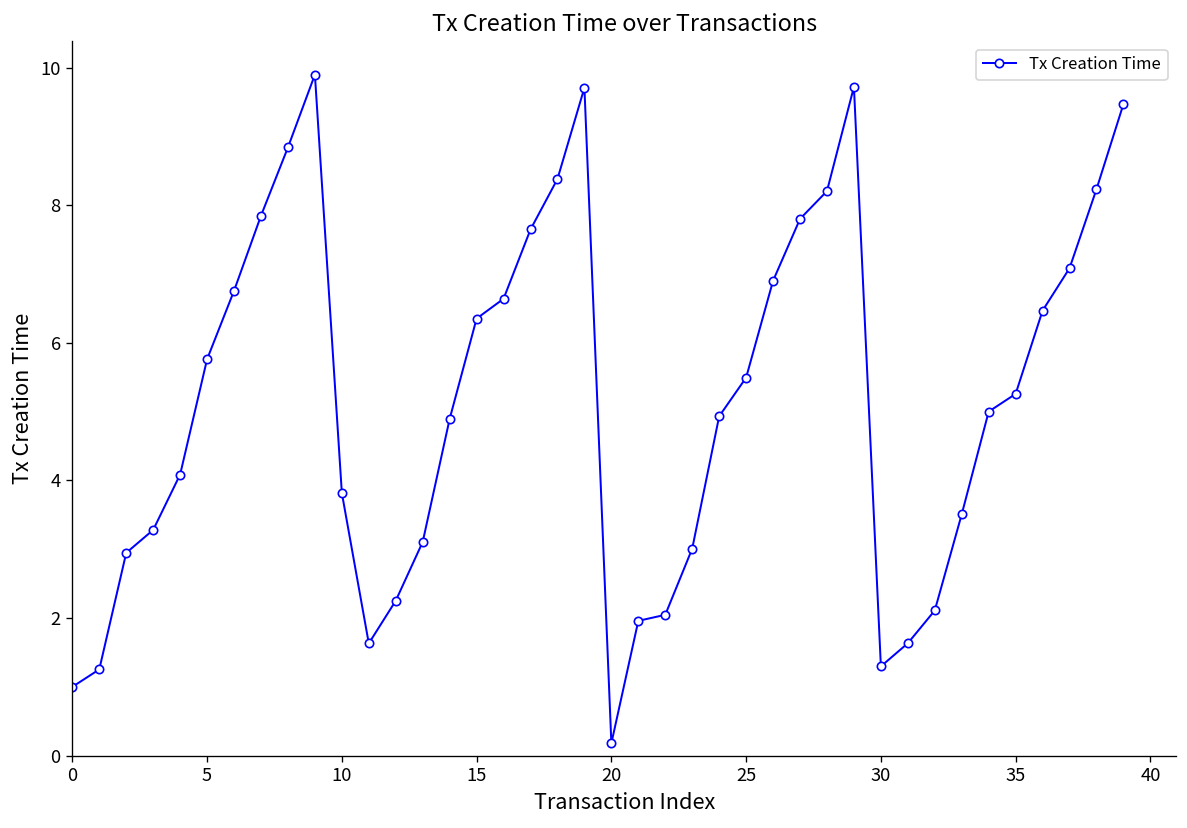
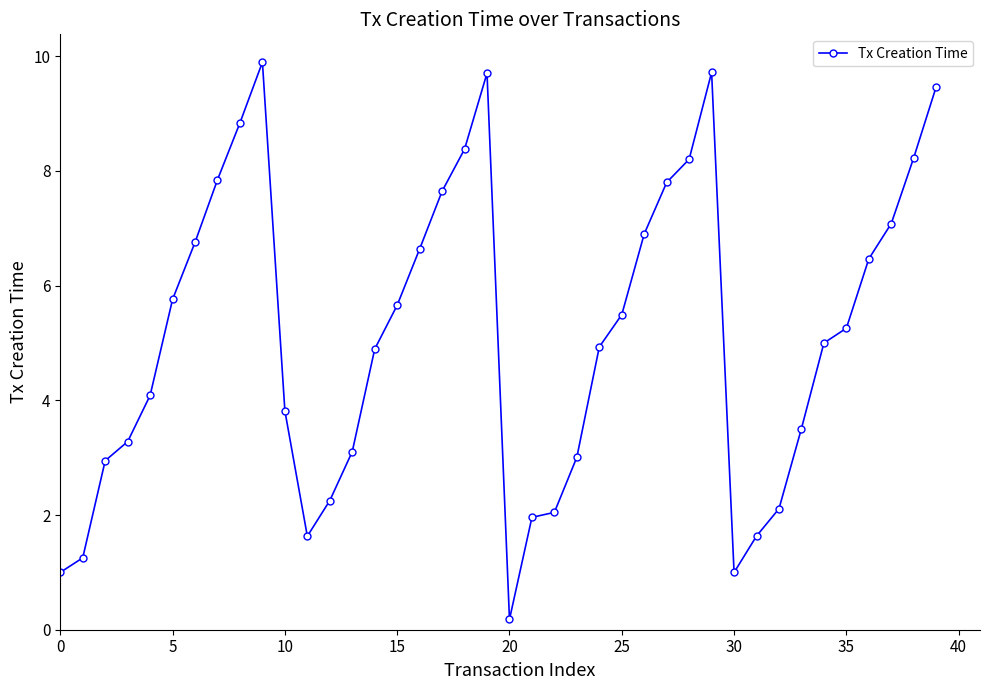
15: 6.4 -> 5.7
30: 1.3 -> 1.0
